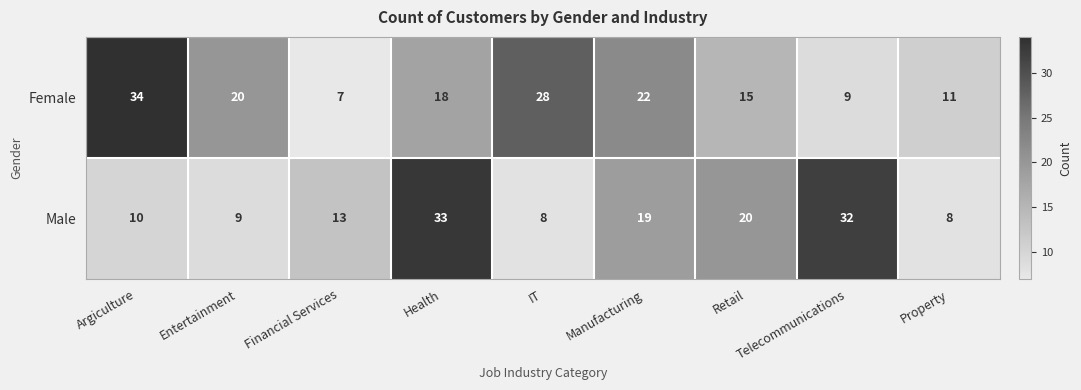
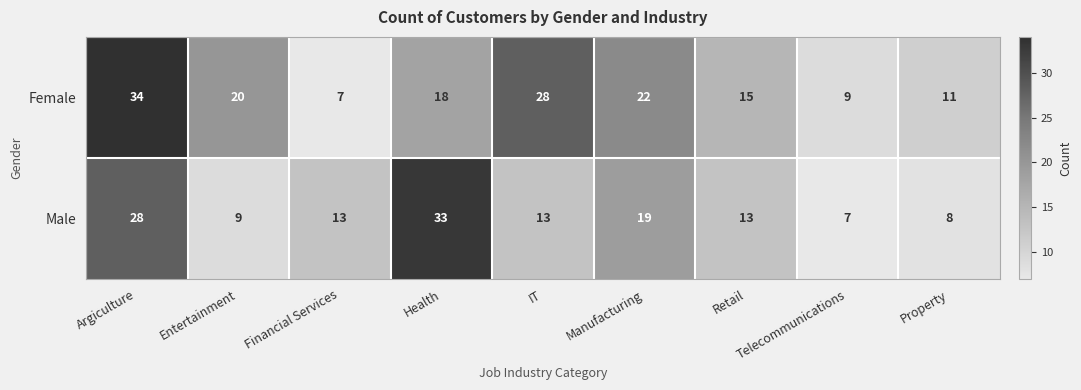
Male, Argiculture: 10 -> 28
Male, IT: 8 -> 13
Male, Retail: 20 -> 13
Male, Telecommunications: 32 -> 7
